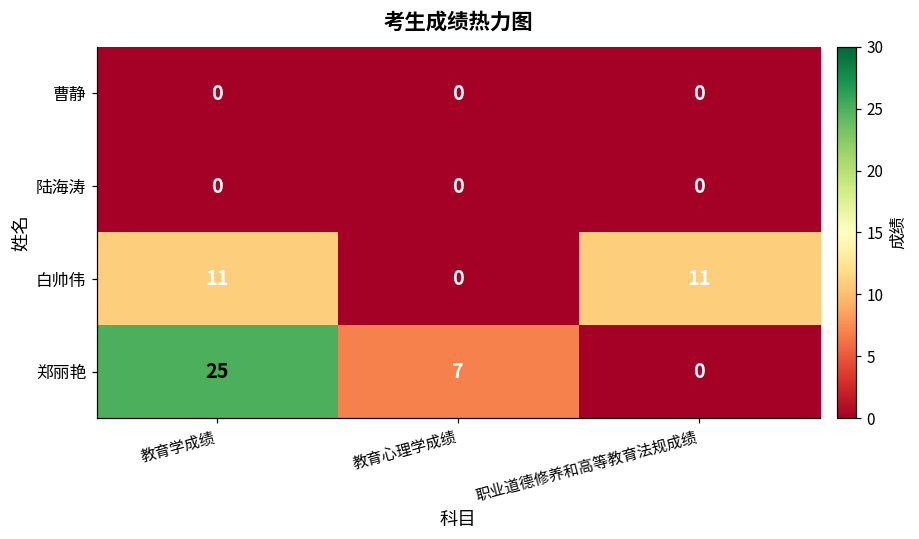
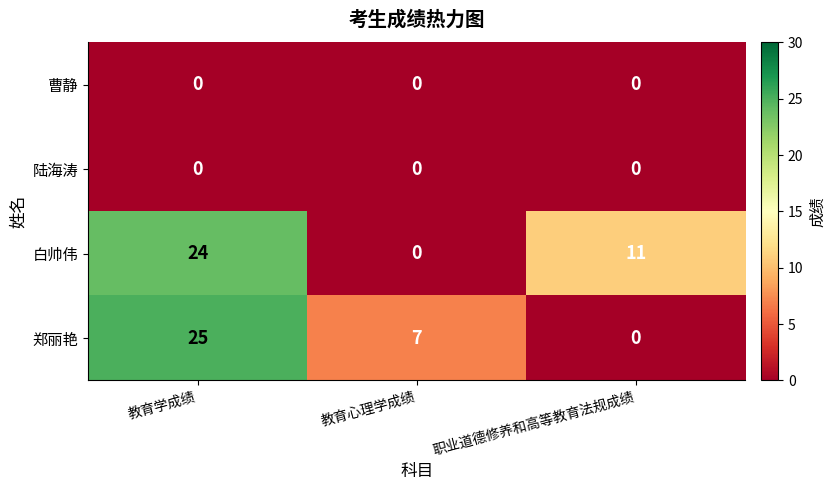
白帅伟, 教育学成绩: 11 -> 24
